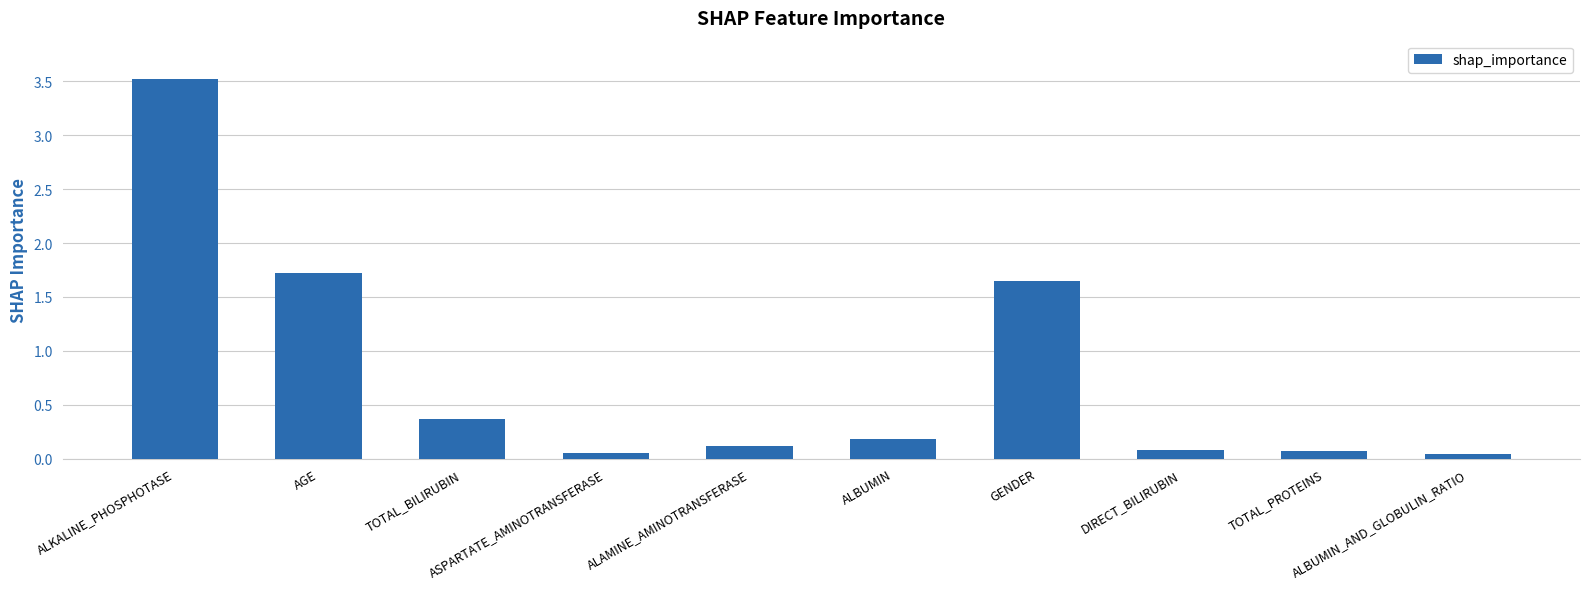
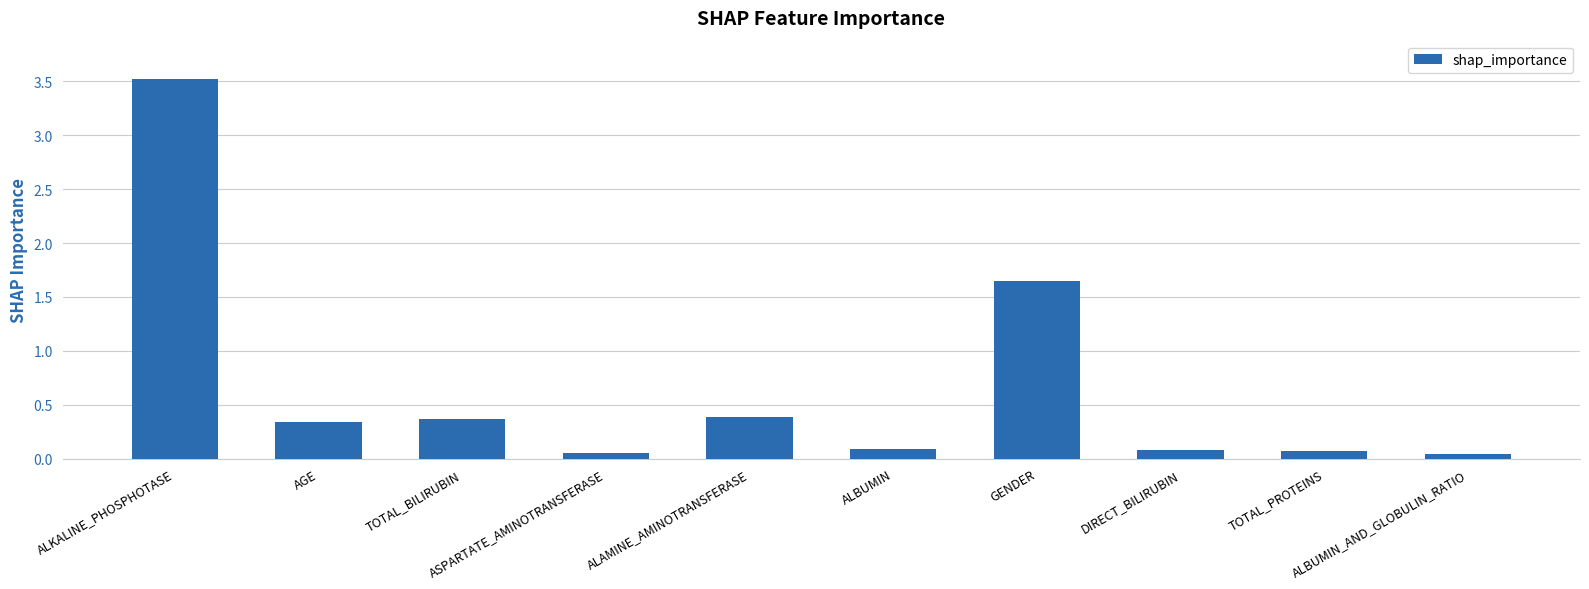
AGE: 1.72 -> 0.34
ALAMINE_AMINOTRANSFERASE: 0.12 -> 0.39
ALBUMIN: 0.18 -> 0.09
